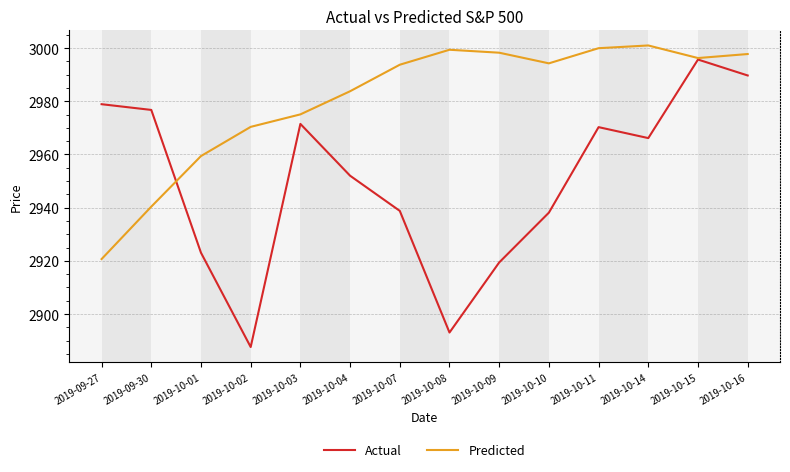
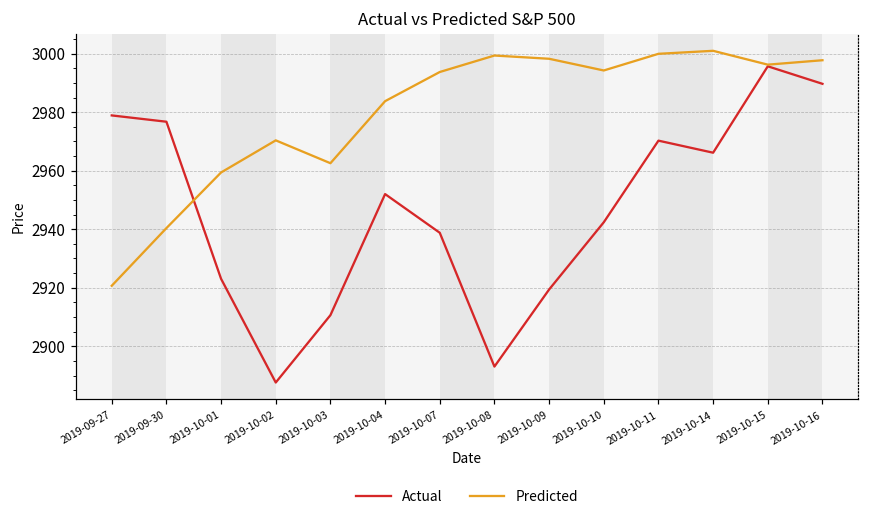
Actual, 2019-10-03: 2971 -> 2911
Predicted, 2019-10-03: 2975 -> 2963
Actual, 2019-10-10: 2938 -> 2942
